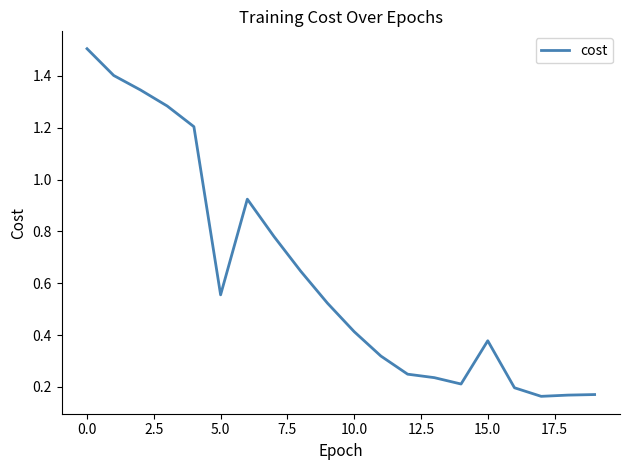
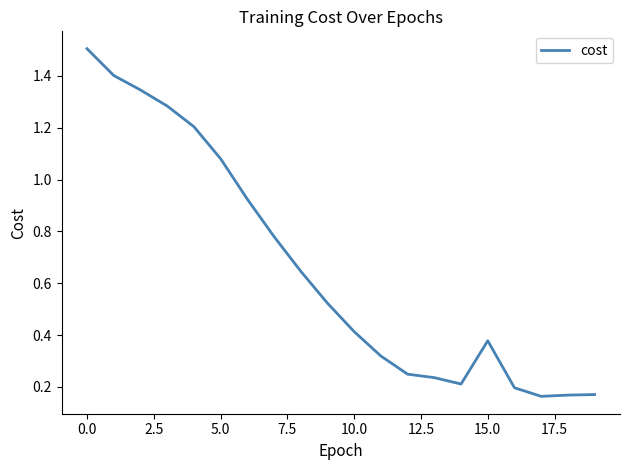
5.0: 0.56 -> 1.08
